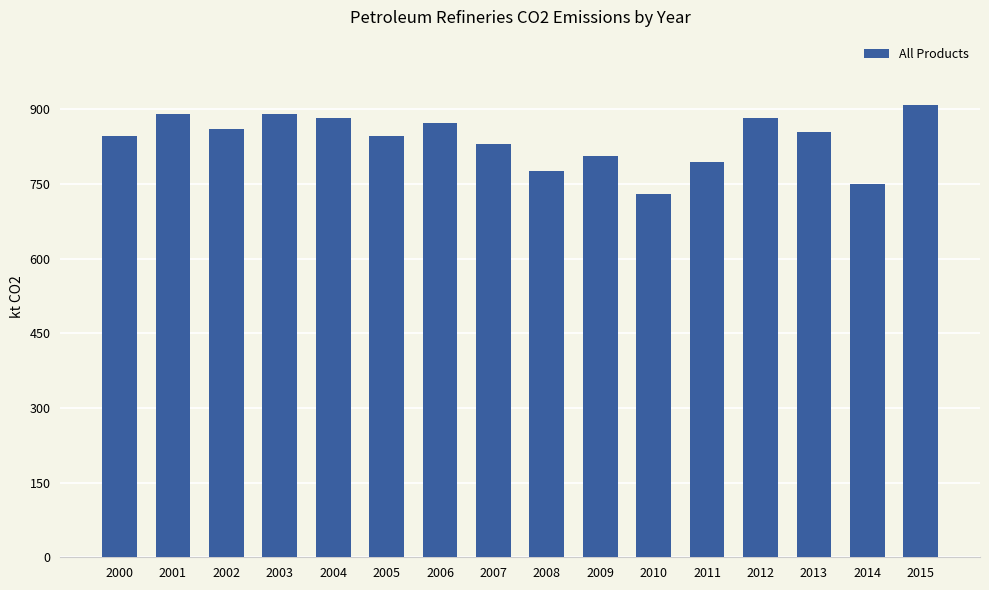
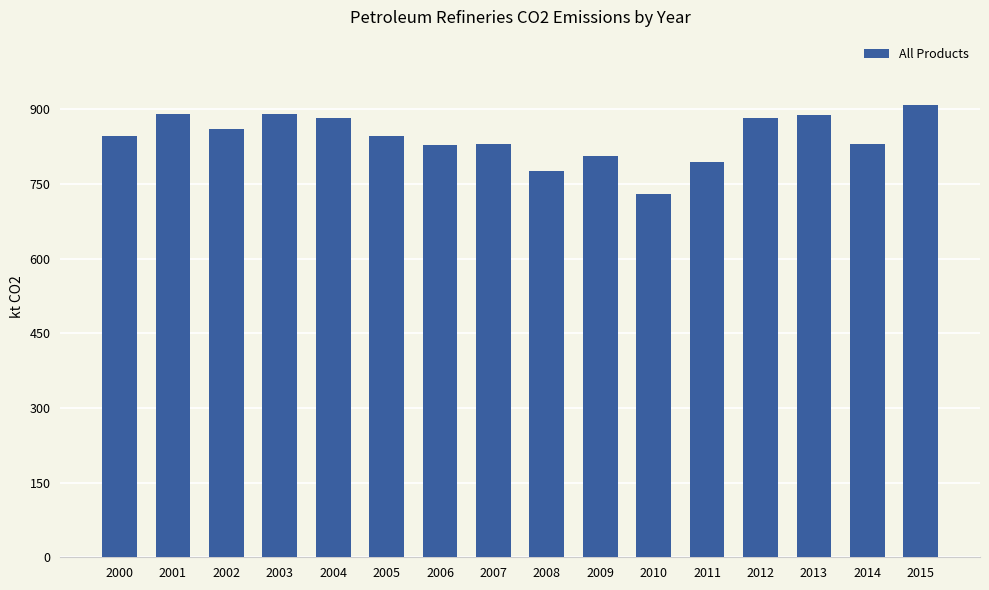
2006: 870 -> 830
2013: 860 -> 890
2014: 750 -> 830
